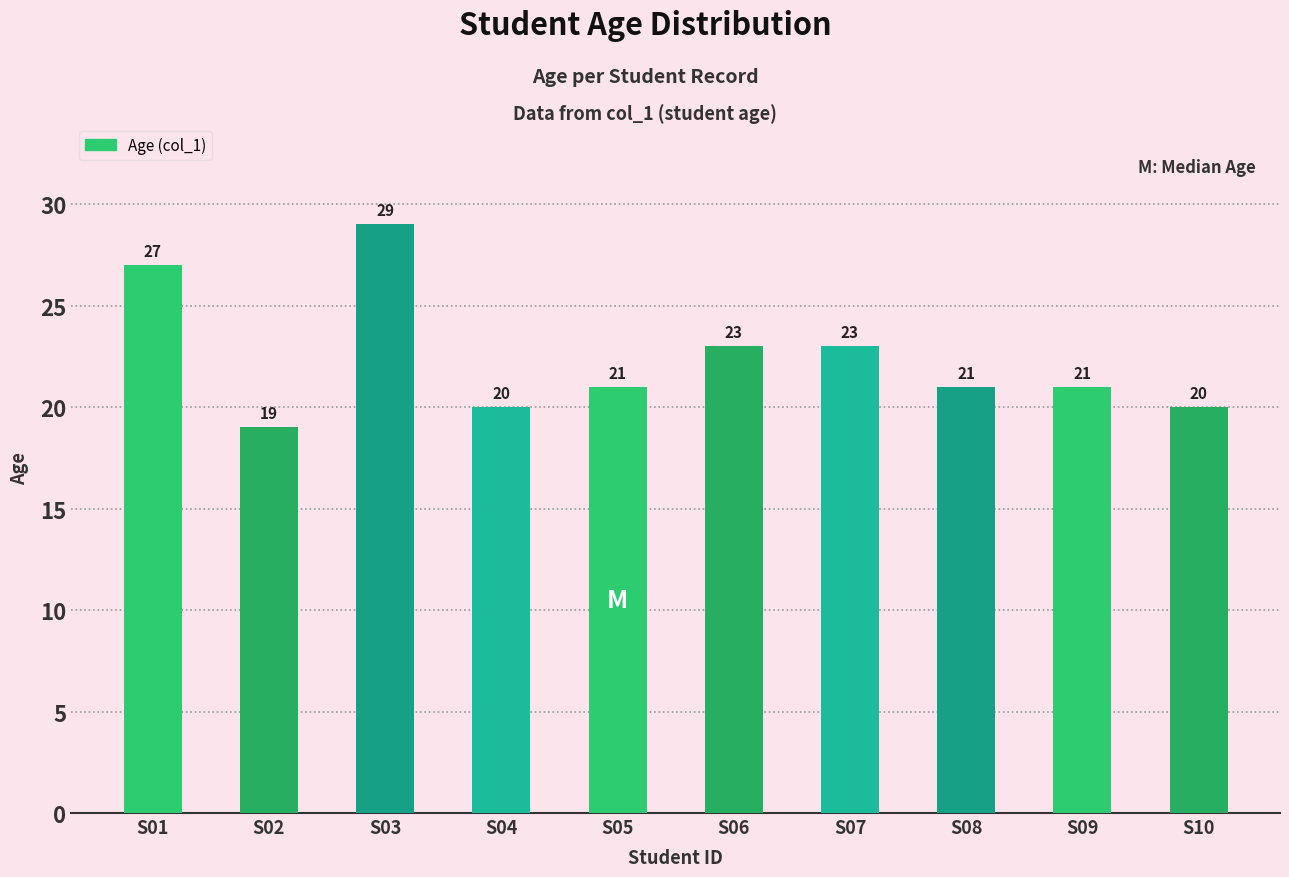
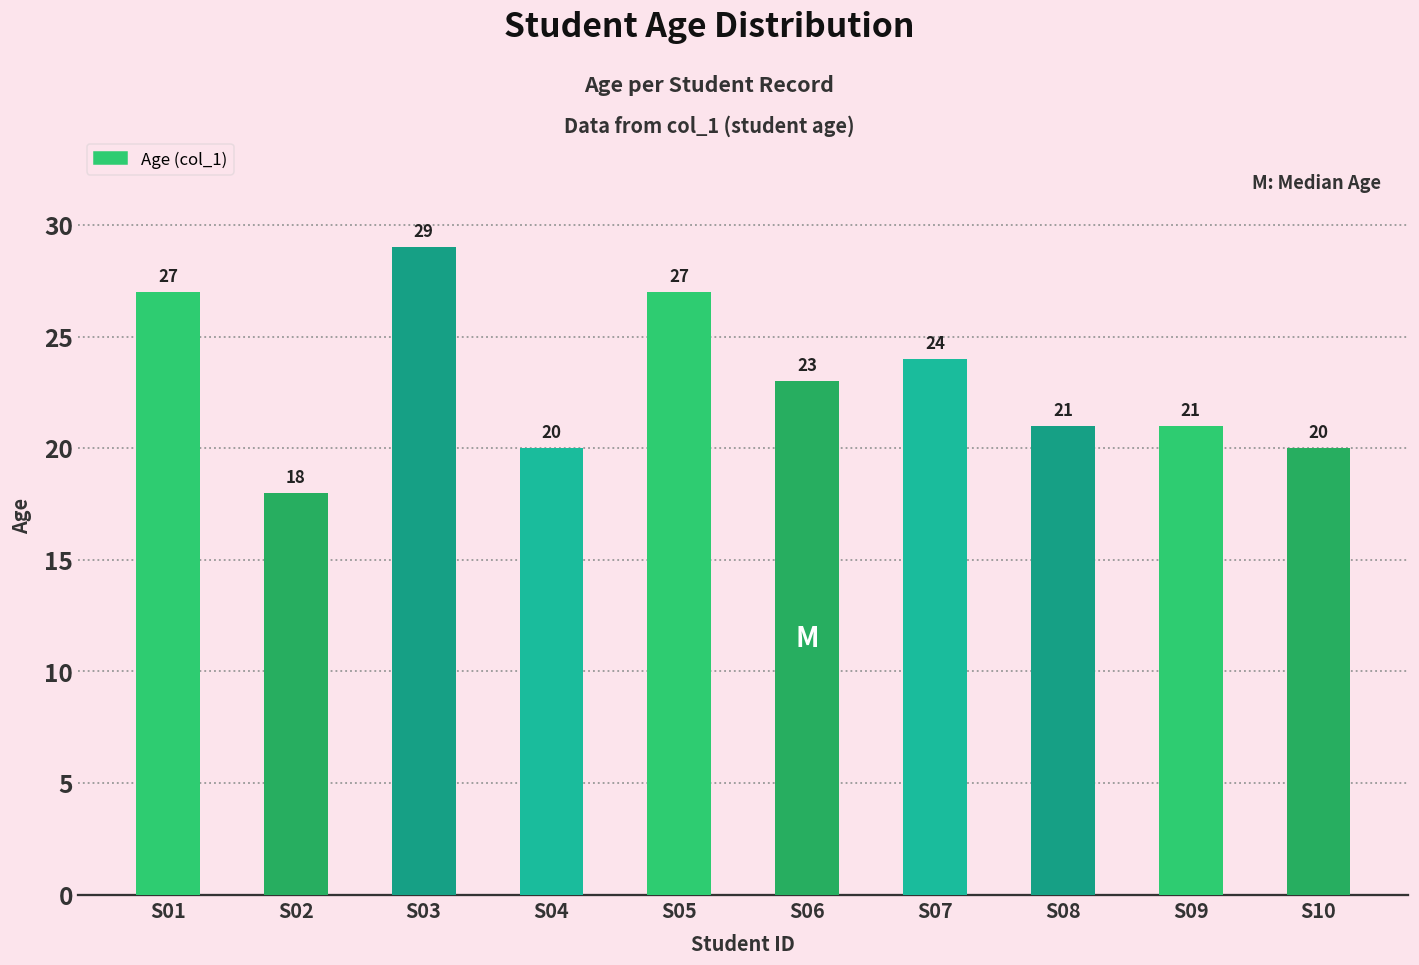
S02: 19 -> 18
S05: 21 -> 27
S07: 23 -> 24
